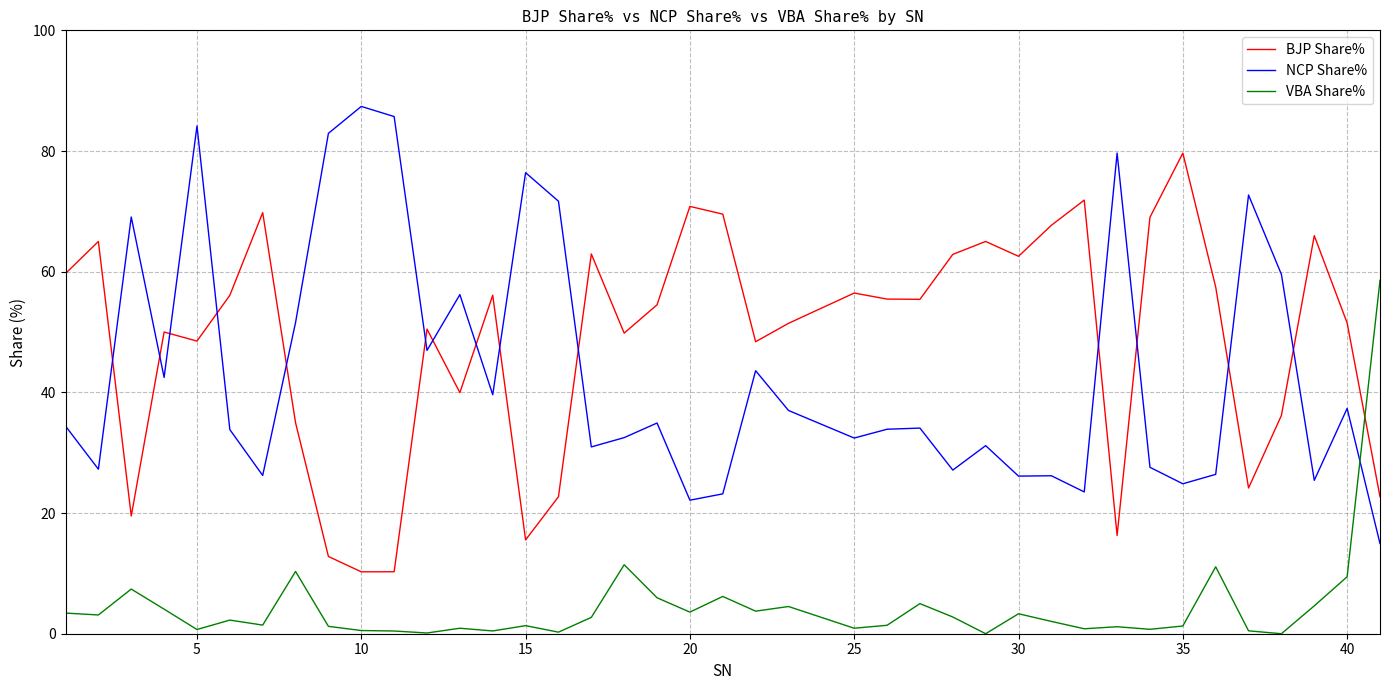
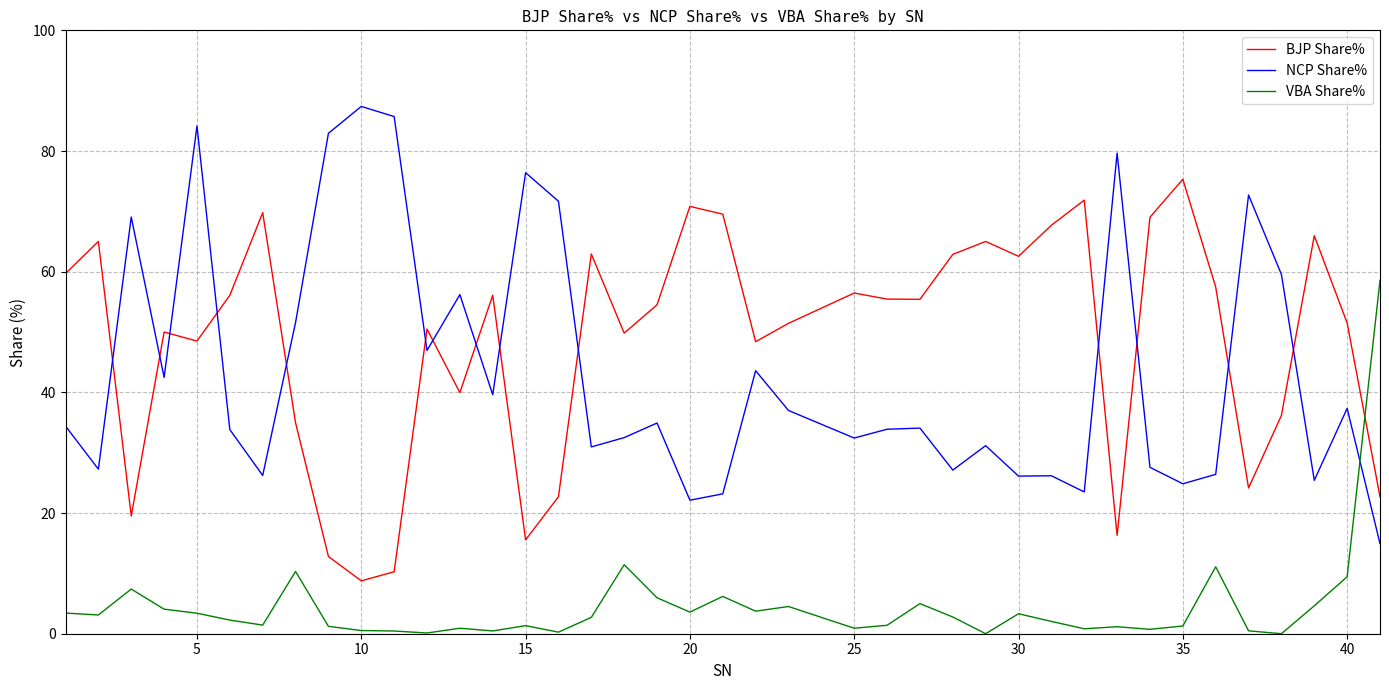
VBA Share%, 5: 1 -> 3
BJP Share%, 10: 10 -> 9
BJP Share%, 35: 80 -> 75
